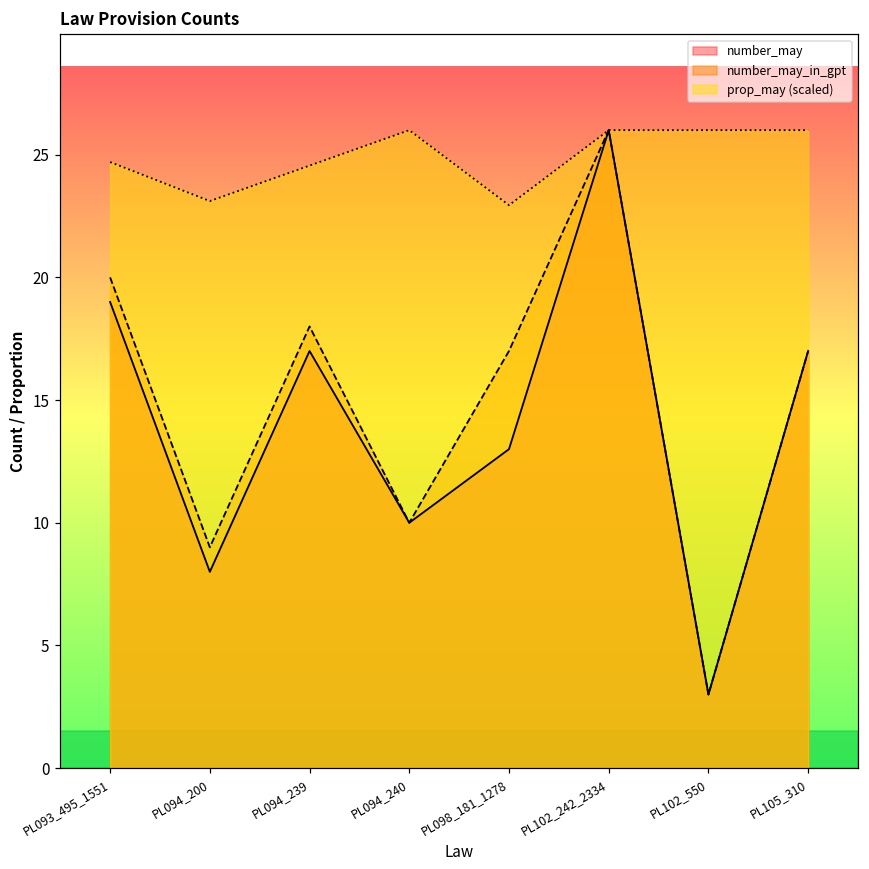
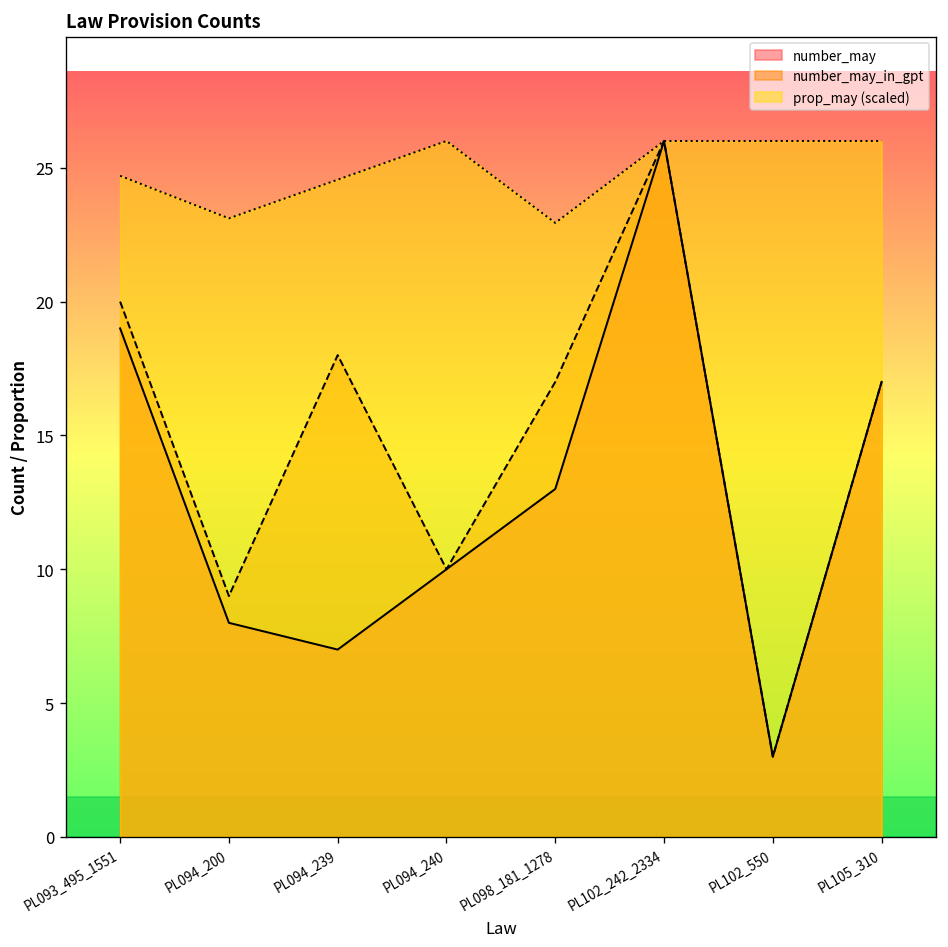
number_may, PL094_239: 17 -> 7
